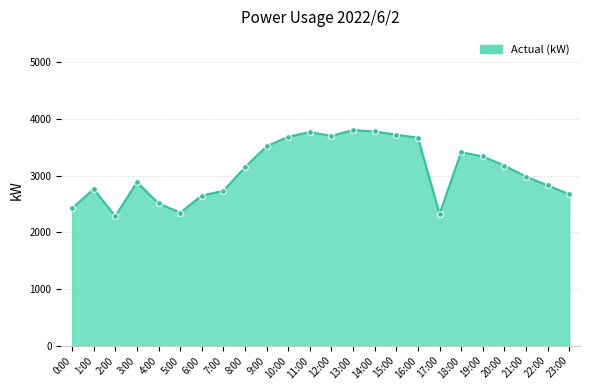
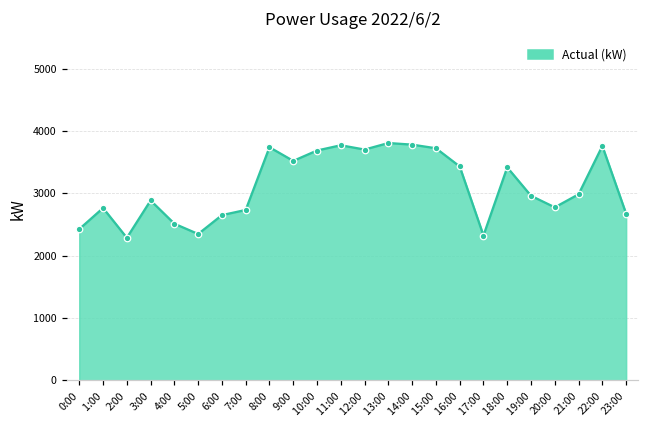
8:00: 3100 -> 3700
16:00: 3700 -> 3400
19:00: 3300 -> 3000
20:00: 3200 -> 2800
22:00: 2800 -> 3800
